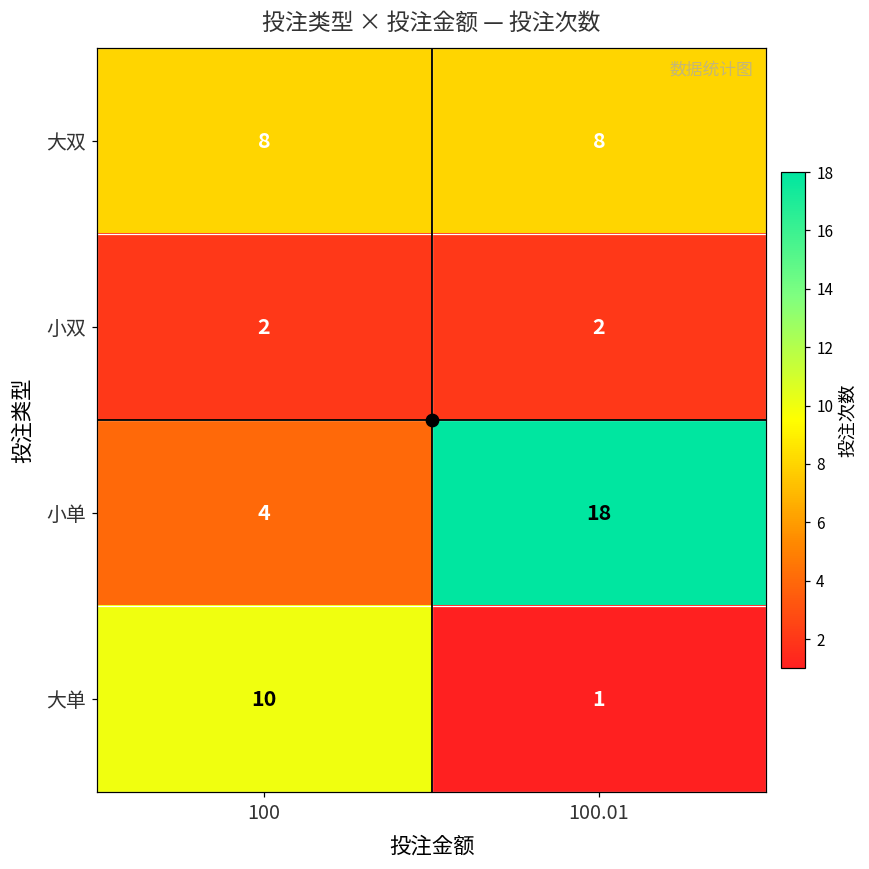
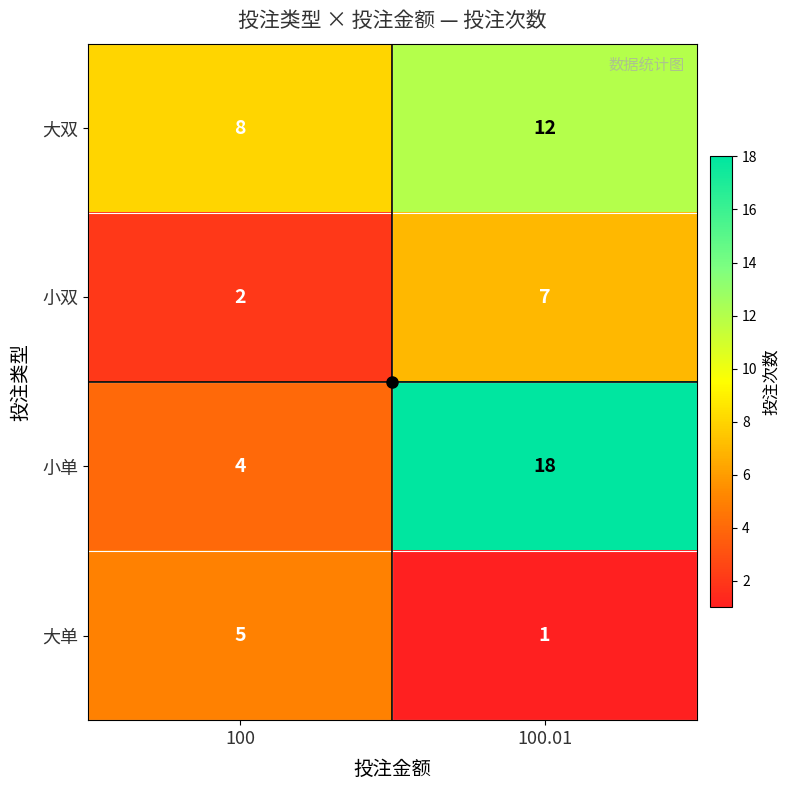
大双, 100.01: 8 -> 12
小双, 100.01: 2 -> 7
大单, 100: 10 -> 5
